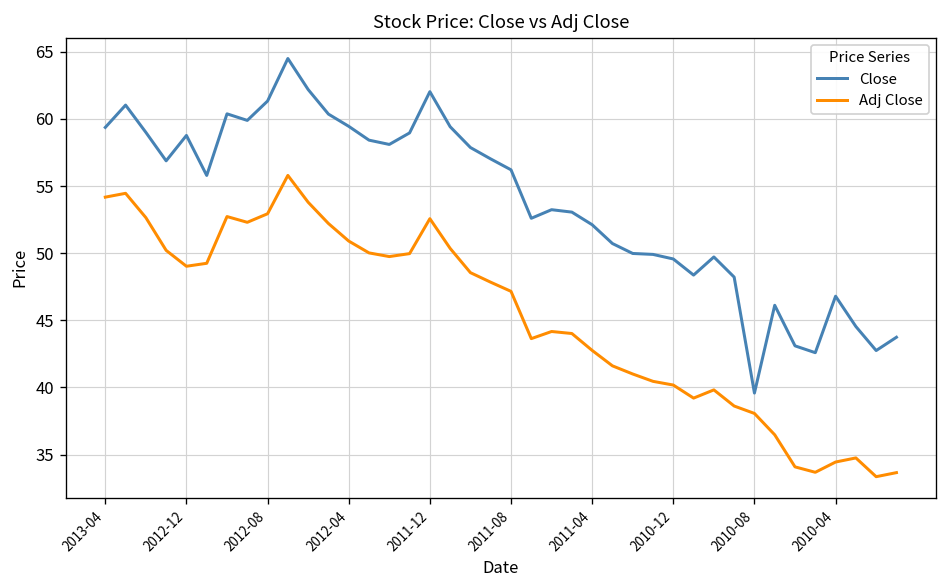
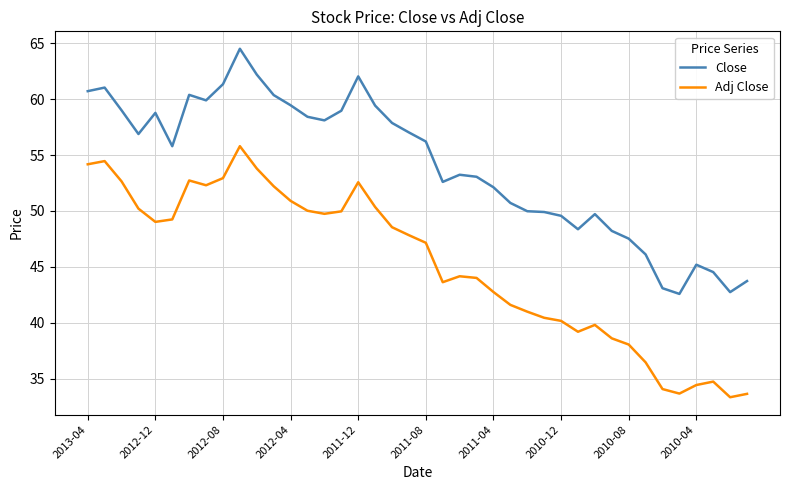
Close, 2013-04: 59.4 -> 60.7
Close, 2010-08: 39.6 -> 47.5
Close, 2010-04: 46.8 -> 45.2
